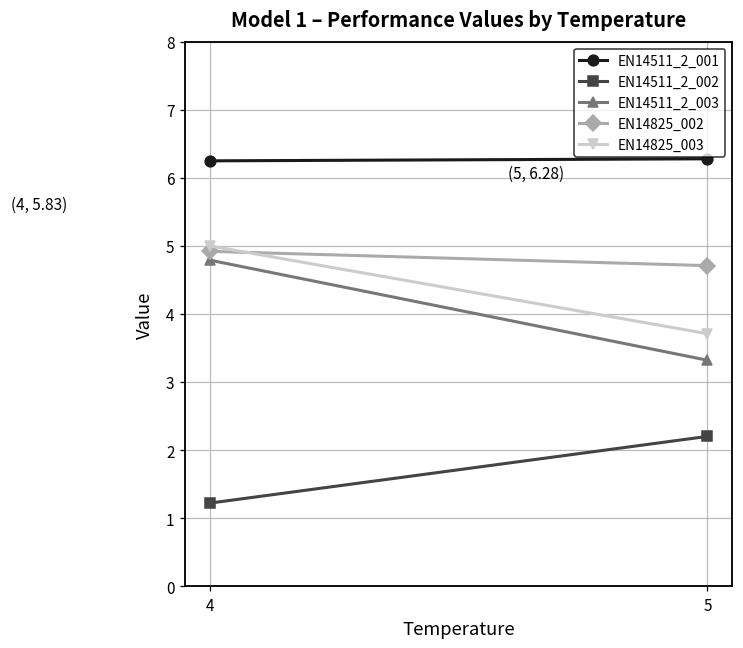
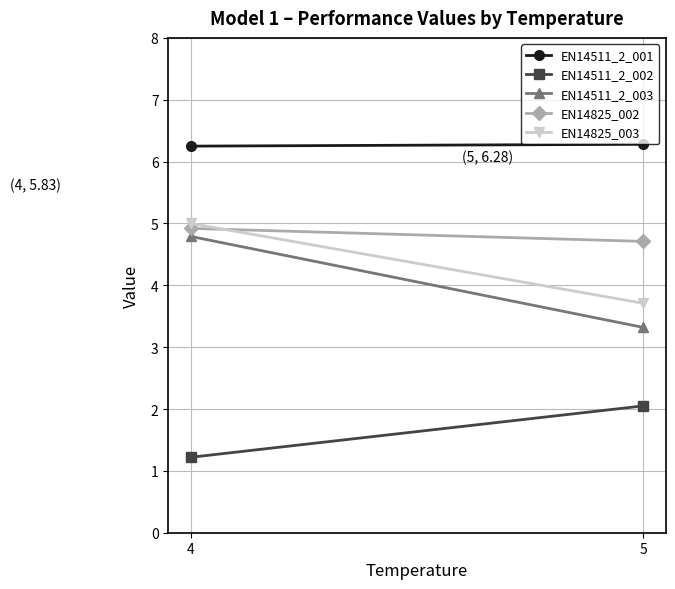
EN14511_2_002, 5: 2.2 -> 2.1
